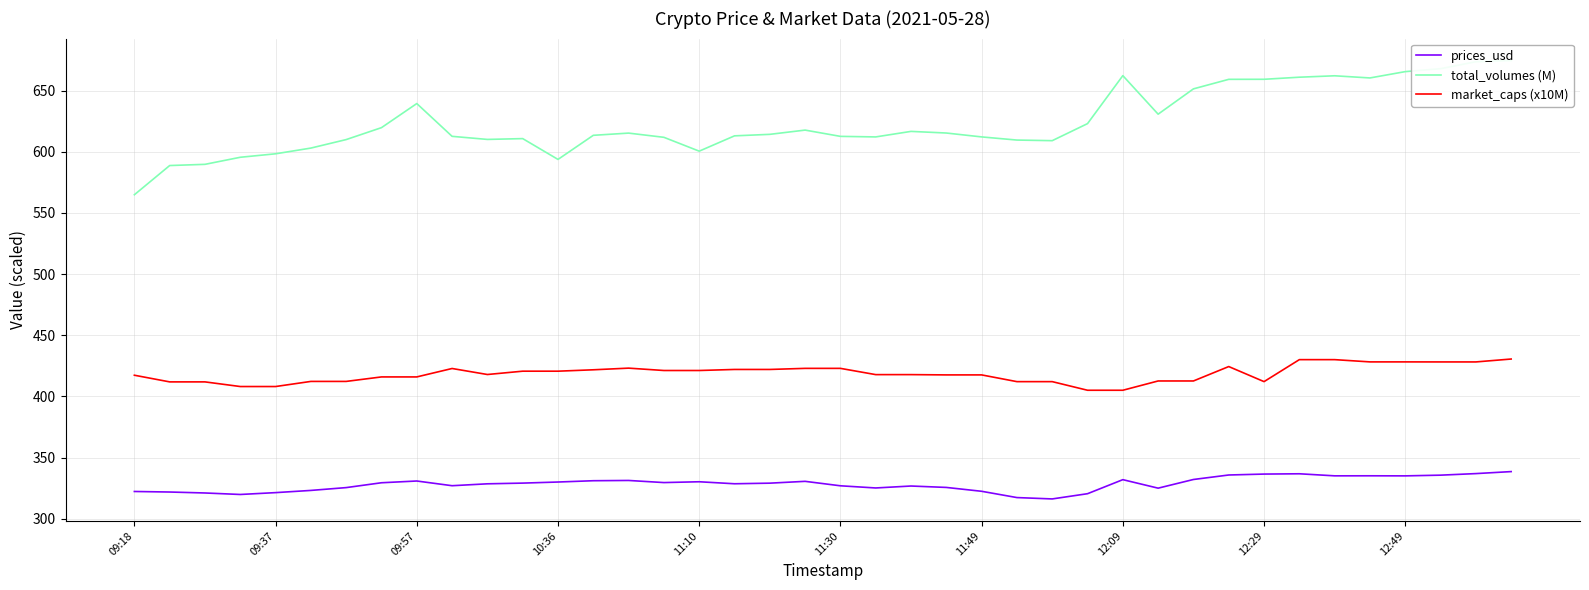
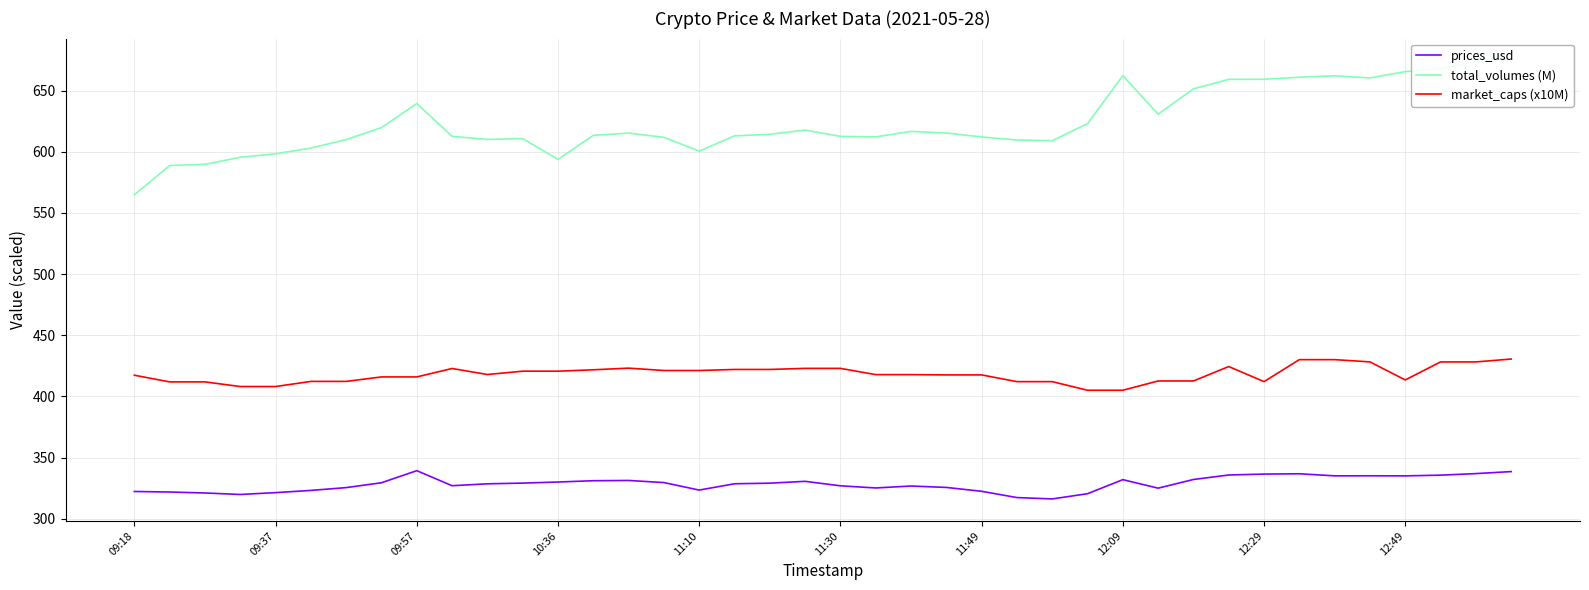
prices_usd, 09:57: 331 -> 339
prices_usd, 11:10: 330 -> 323
market_caps (x10M), 12:49: 428 -> 413
